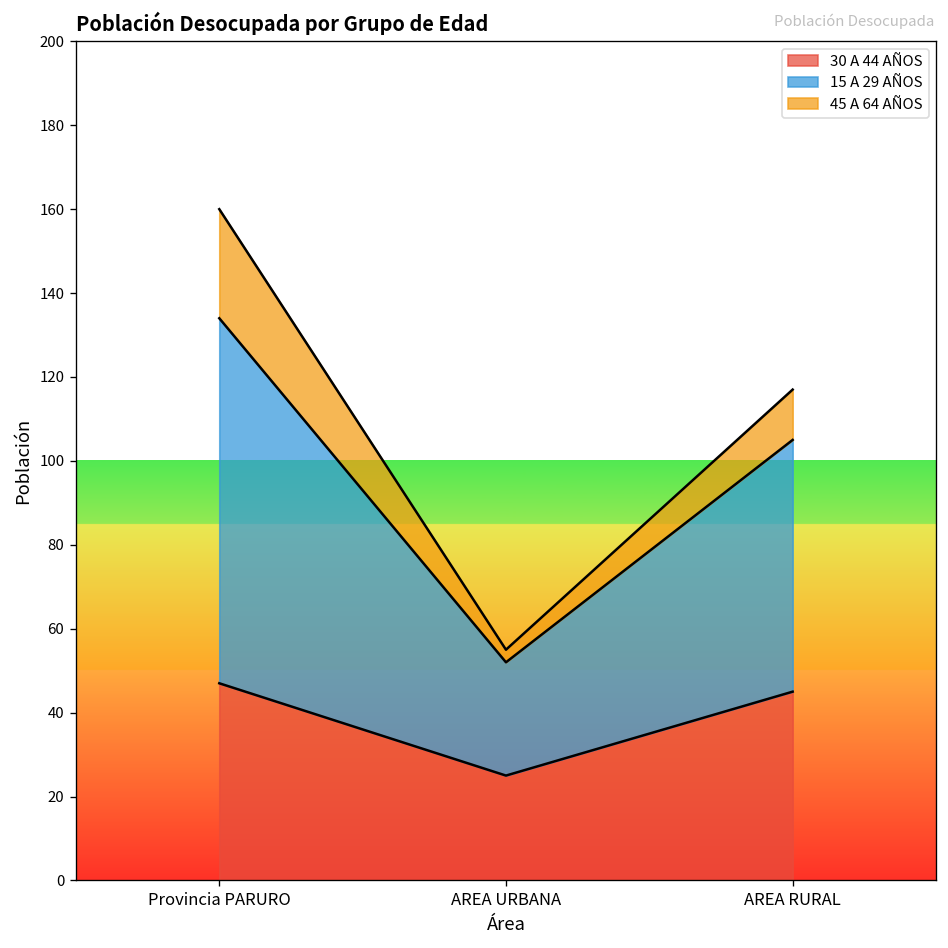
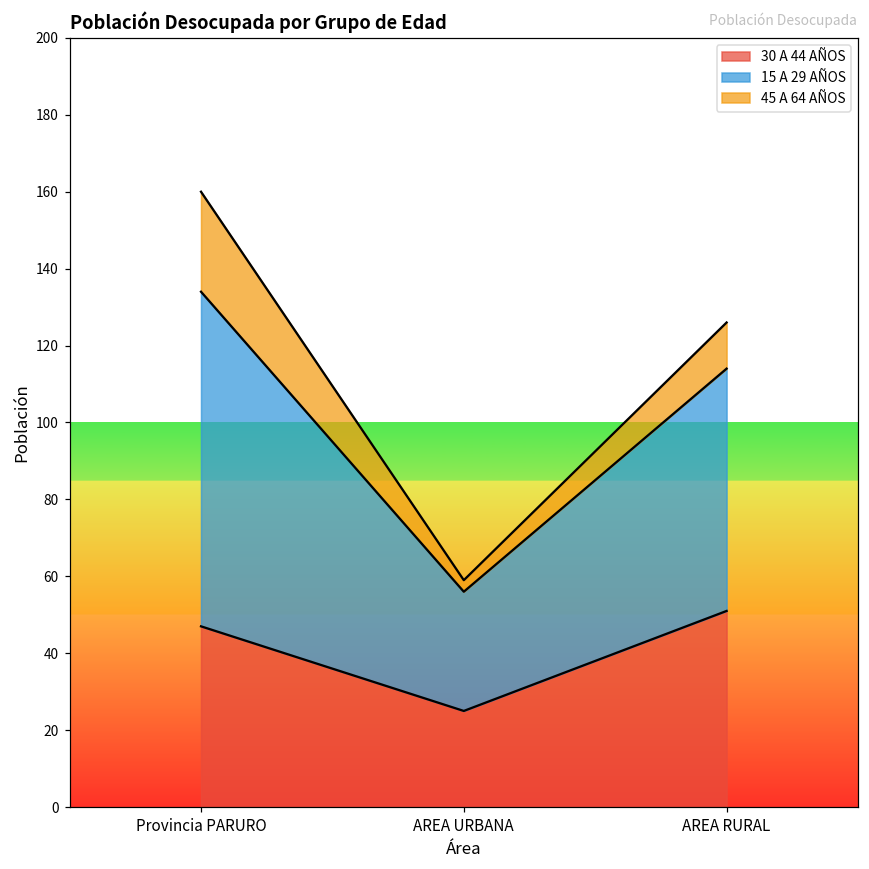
15 A 29 AÑOS, AREA URBANA: 27 -> 31
30 A 44 AÑOS, AREA RURAL: 45 -> 51
15 A 29 AÑOS, AREA RURAL: 60 -> 63
